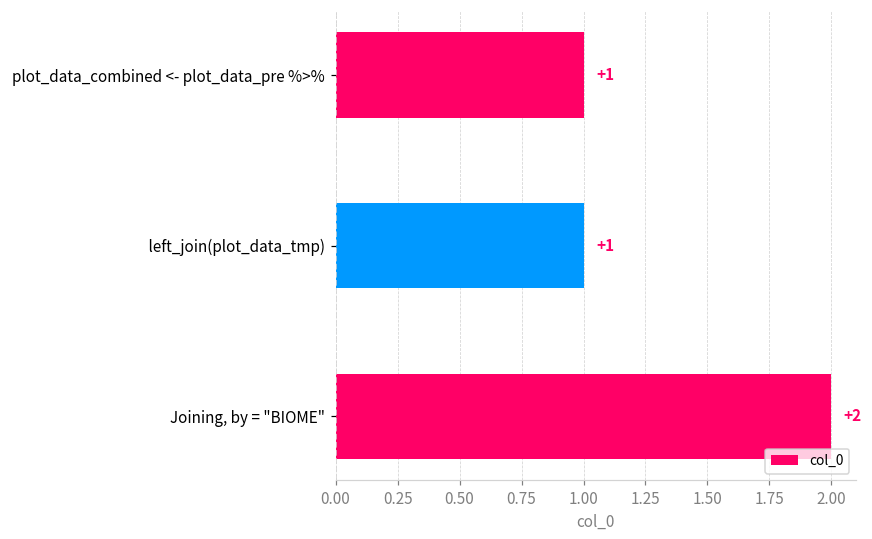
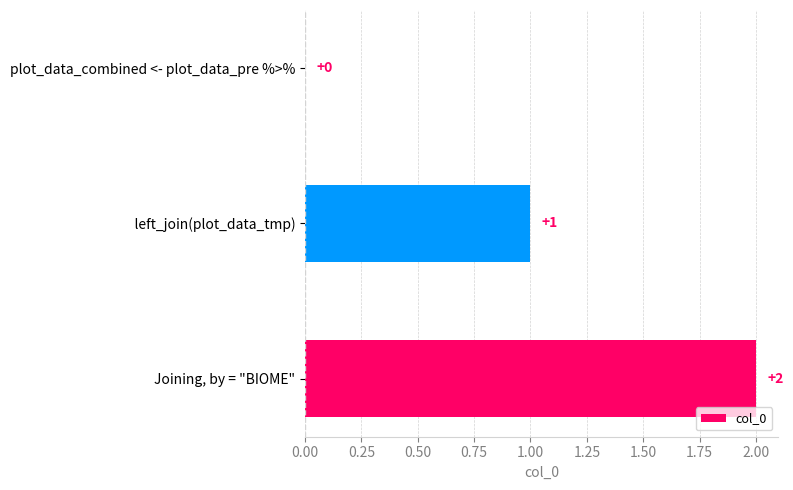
plot_data_combined <- plot_data_pre %>%: +1 -> +0
